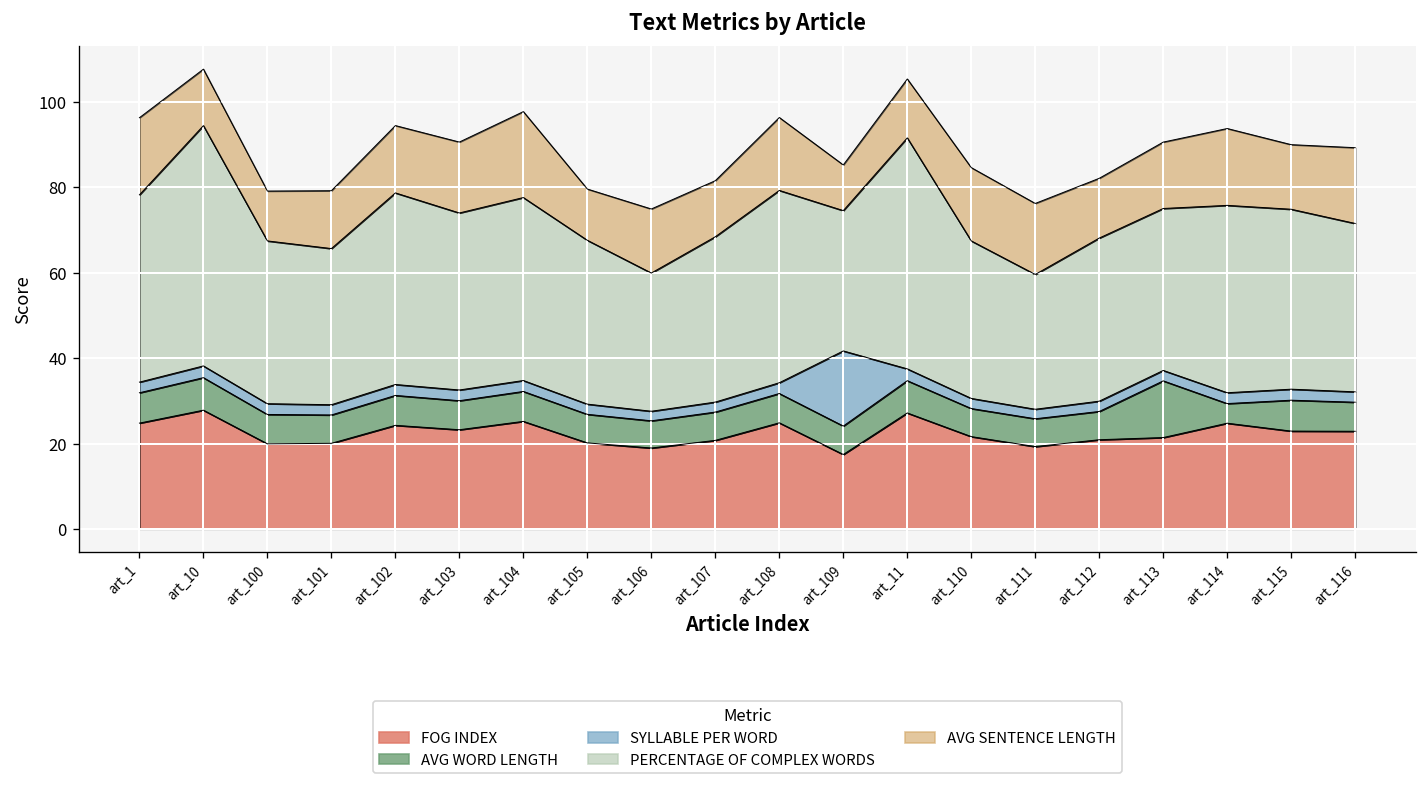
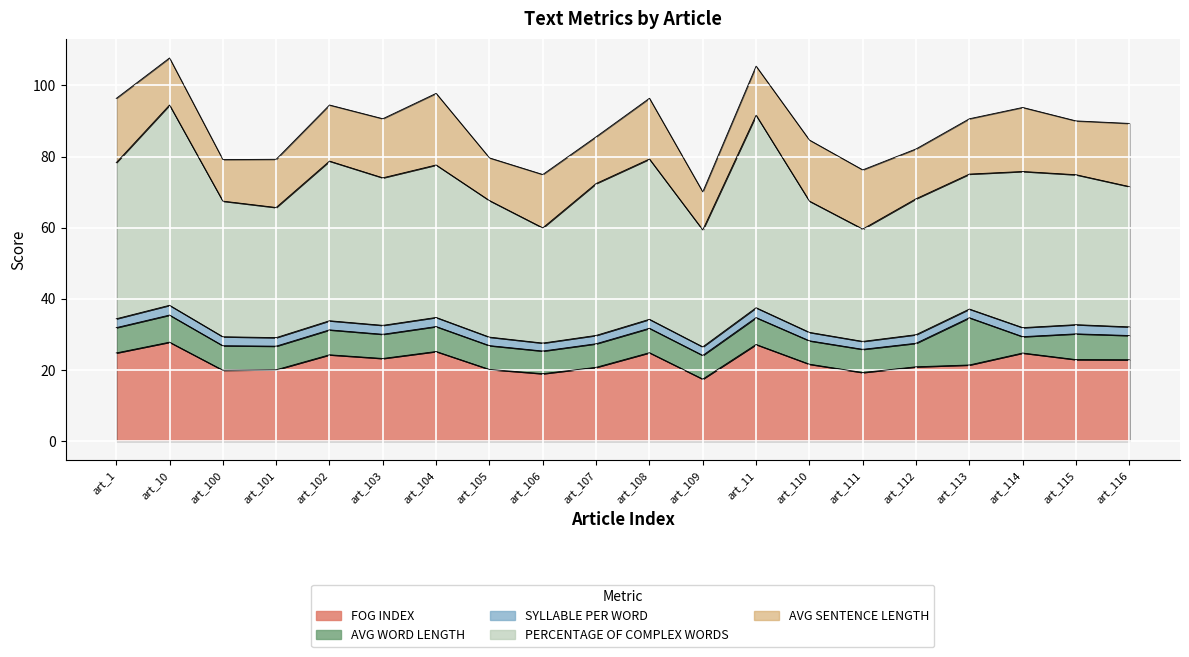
PERCENTAGE OF COMPLEX WORDS, art_107: 39 -> 43
SYLLABLE PER WORD, art_109: 18 -> 2
